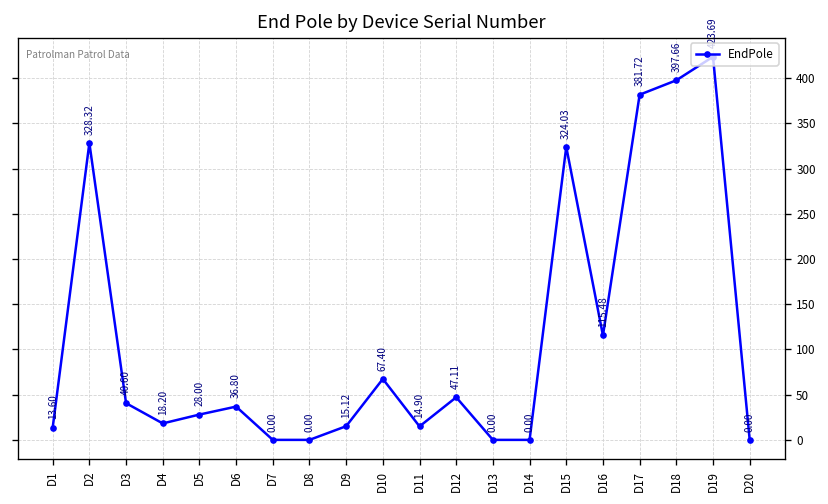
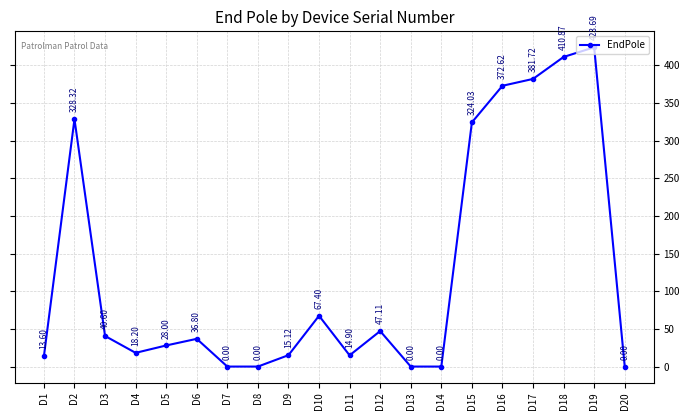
D16: 115.48 -> 372.62
D18: 397.66 -> 410.87
